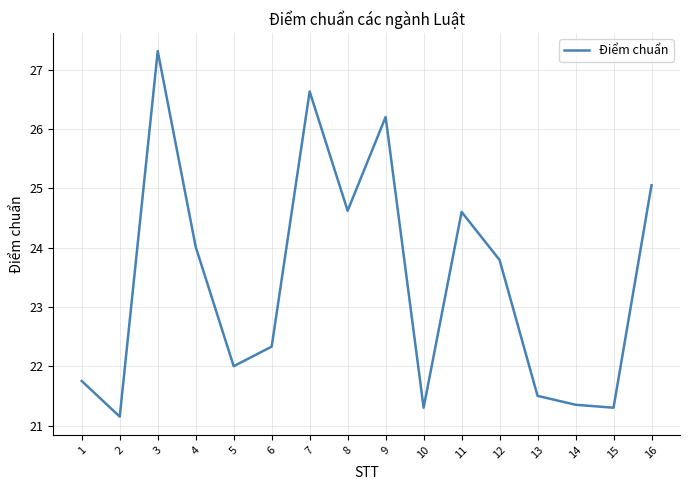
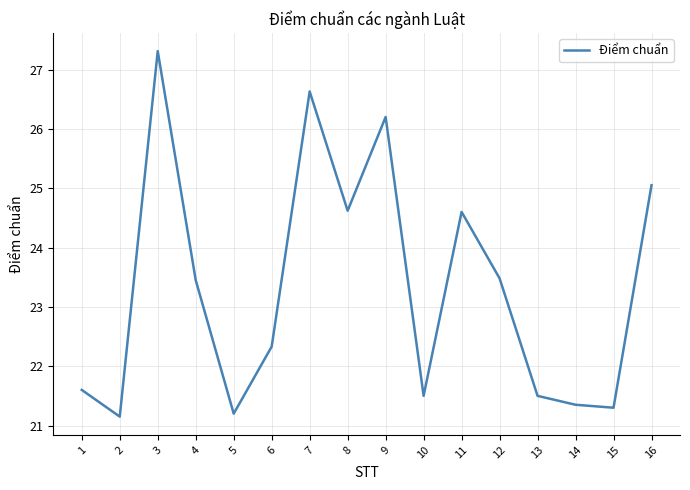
1: 21.8 -> 21.6
4: 24.0 -> 23.5
5: 22.0 -> 21.2
10: 21.3 -> 21.5
12: 23.8 -> 23.5
